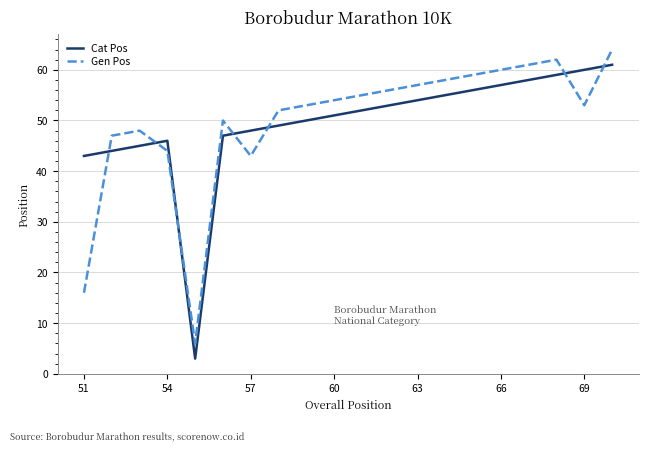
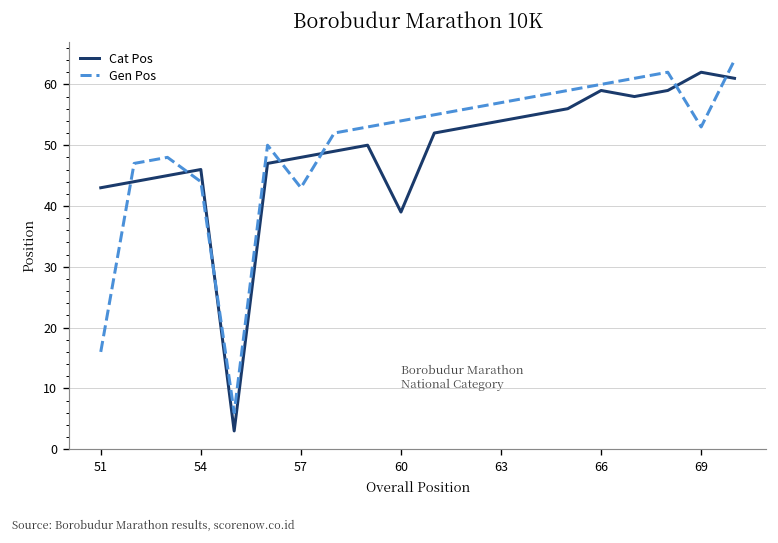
Cat Pos, 60: 51 -> 39
Cat Pos, 66: 57 -> 59
Cat Pos, 69: 60 -> 62
